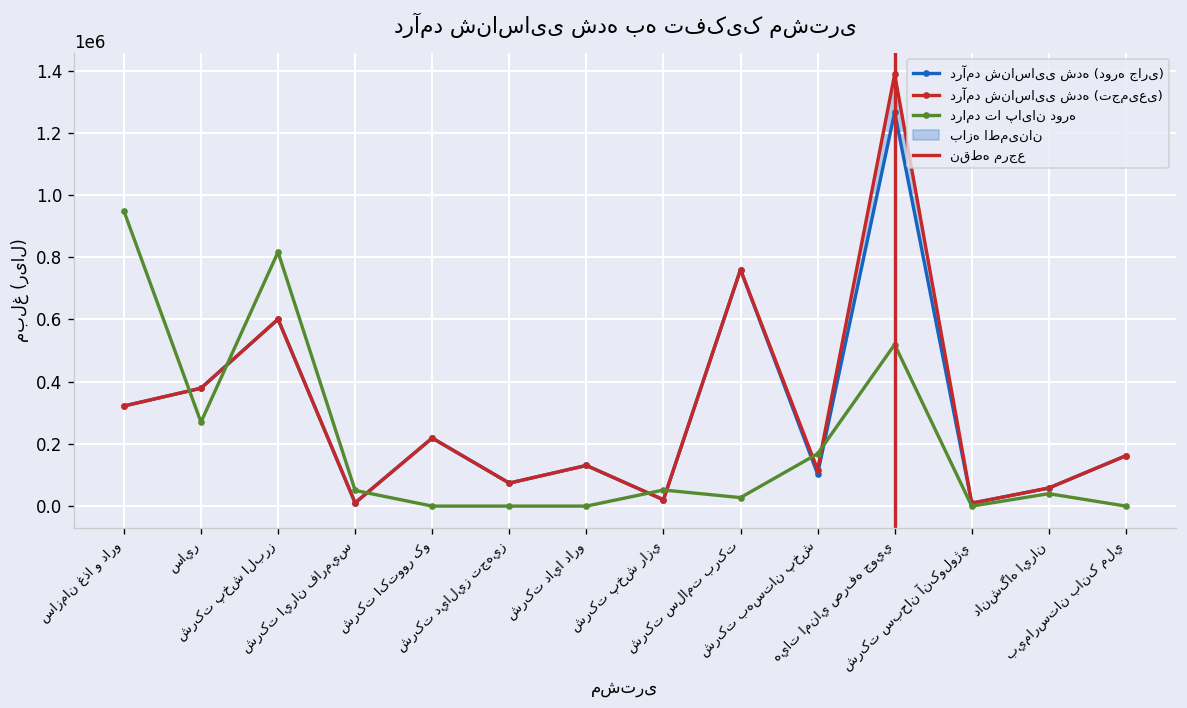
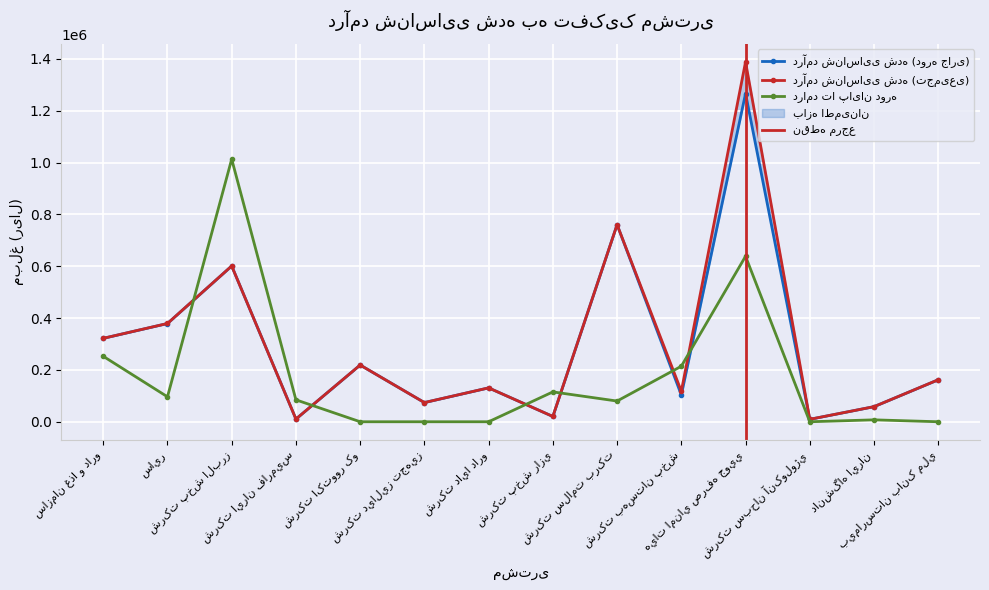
درامد تا پایان دوره, سازمان غذا و دارو: 950000 -> 250000
درامد تا پایان دوره, ساير: 270000 -> 100000
درامد تا پایان دوره, شرکت پخش البرز: 820000 -> 1010000
درامد تا پایان دوره, شرکت ايران فارميس: 50000 -> 80000
درامد تا پایان دوره, شرکت پخش رازي: 50000 -> 120000
درامد تا پایان دوره, شرکت سلامت برکت: 30000 -> 80000
درامد تا پایان دوره, شرکت بهستان پخش: 170000 -> 210000
درامد تا پایان دوره, هيات امناي صرفه جويي: 520000 -> 640000
درامد تا پایان دوره, دانشگاه ايران: 40000 -> 10000
